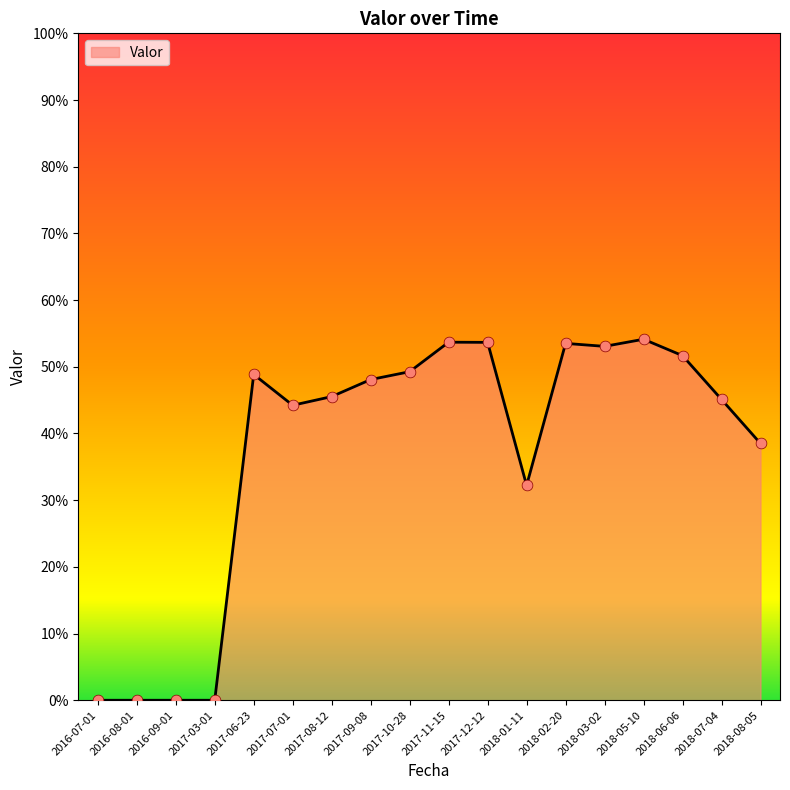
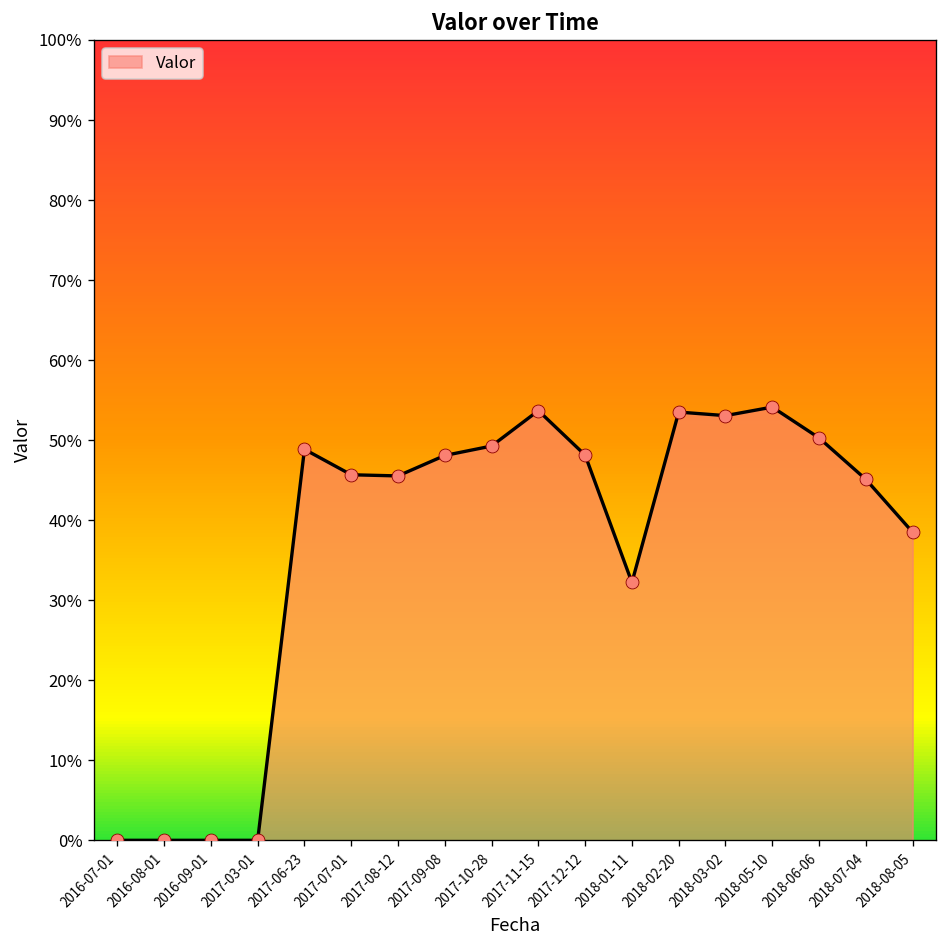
2017-07-01: 44% -> 46%
2017-12-12: 54% -> 48%
2018-06-06: 52% -> 50%
